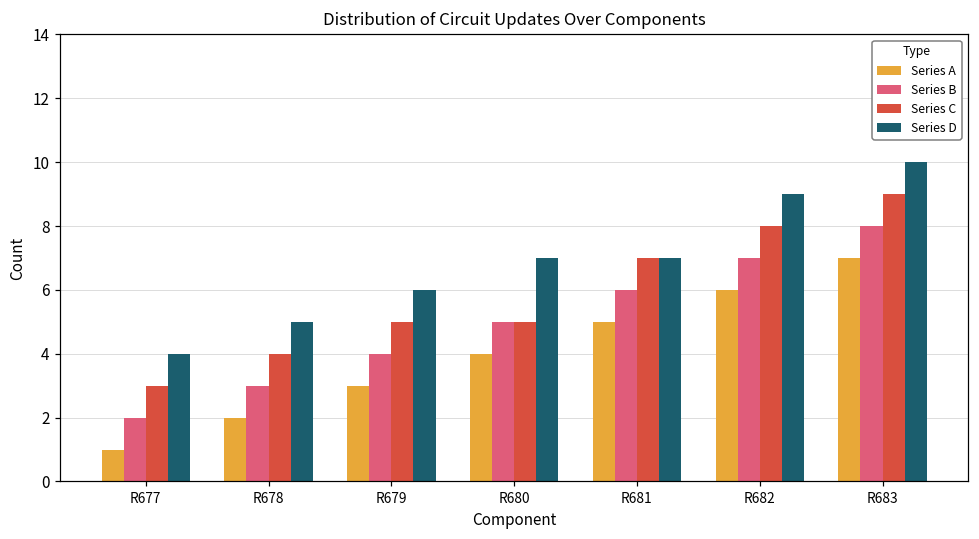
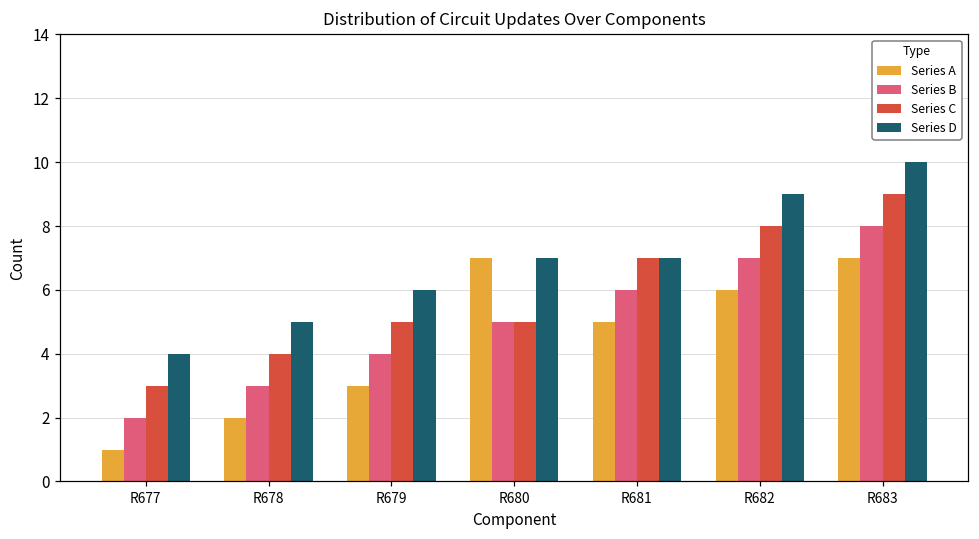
Series A, R680: 4 -> 7
